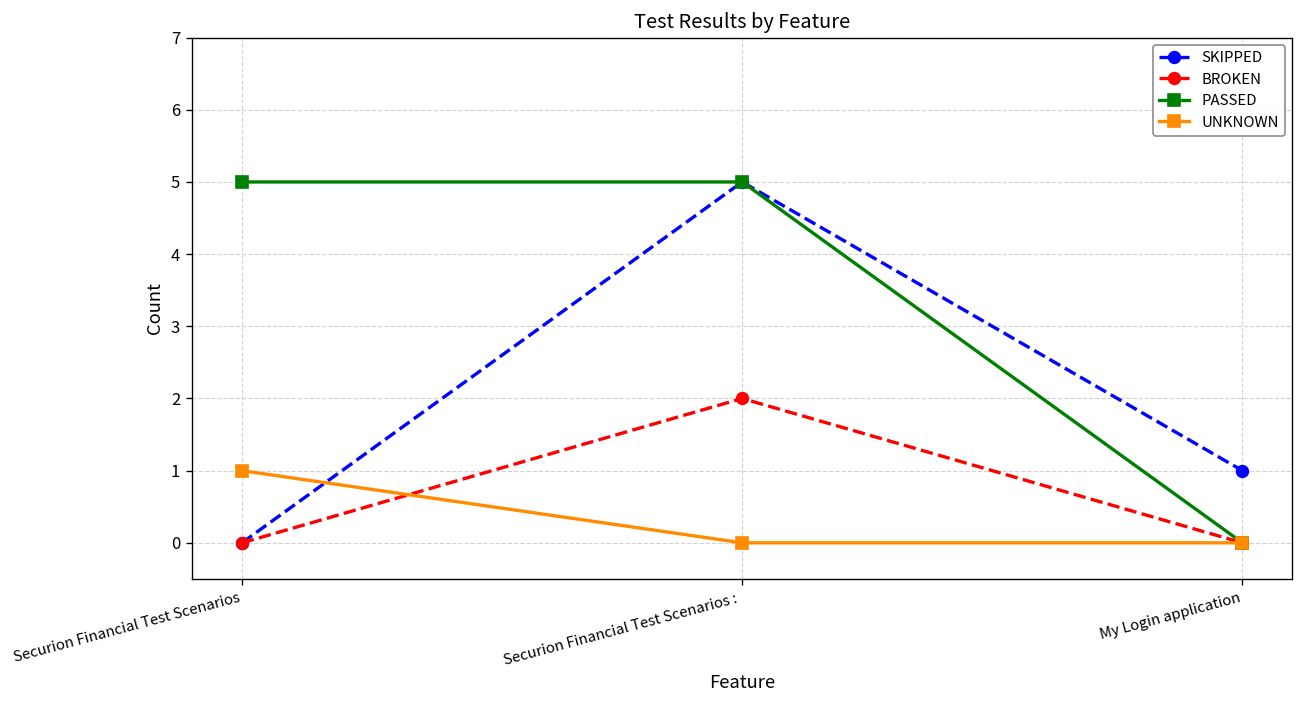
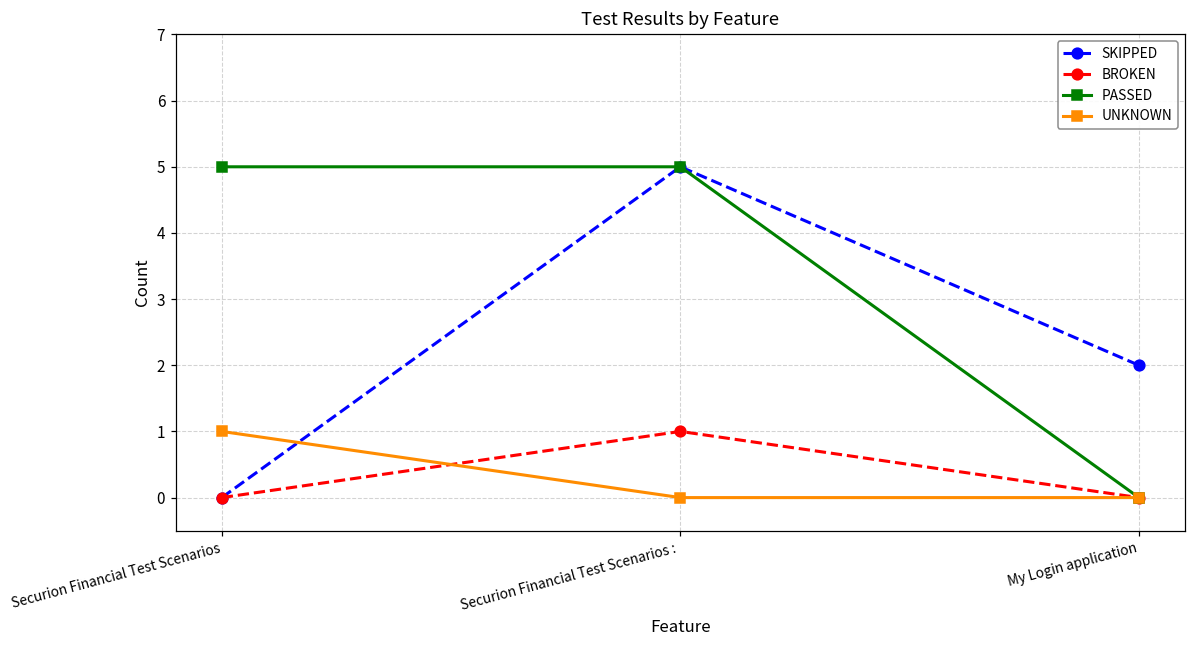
BROKEN, Securion Financial Test Scenarios :: 2 -> 1
SKIPPED, My Login application: 1 -> 2
